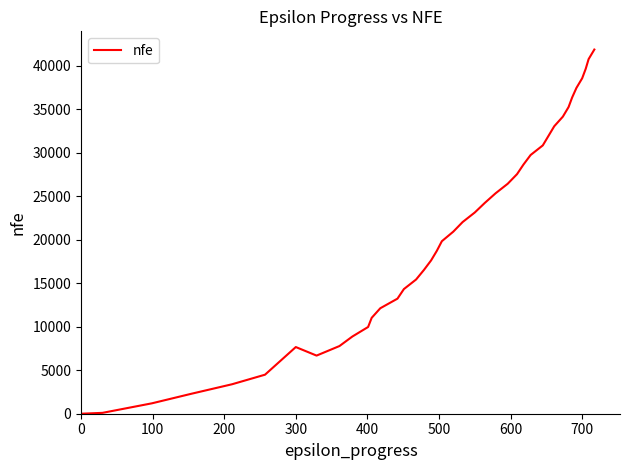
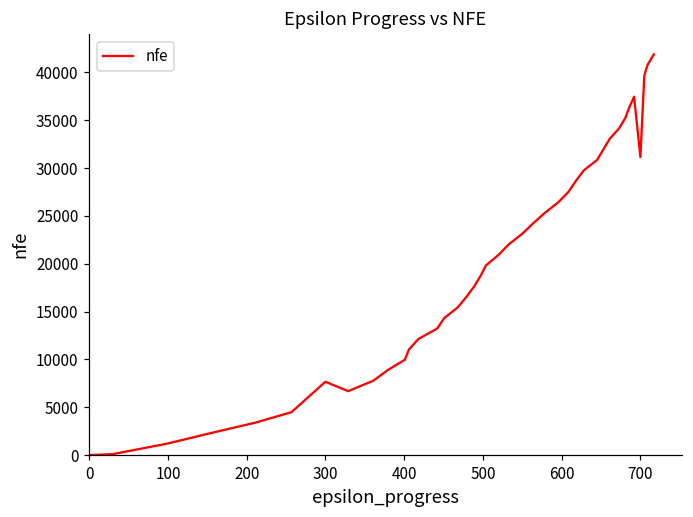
700: 39000 -> 31000
